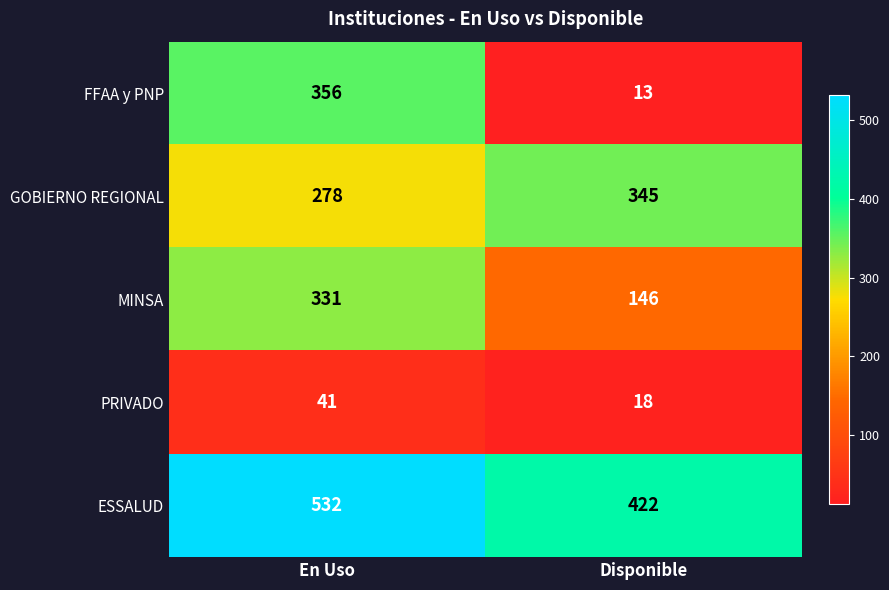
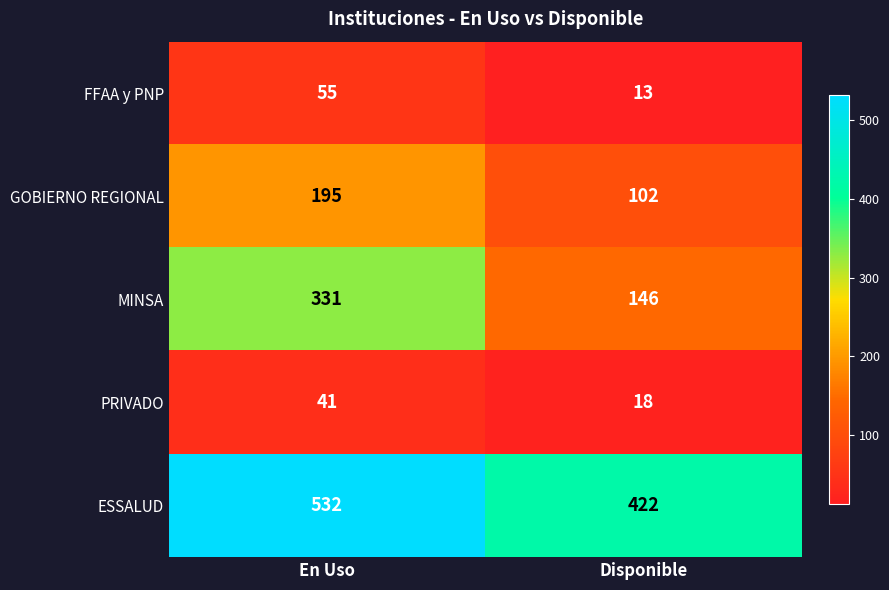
FFAA y PNP, En Uso: 356 -> 55
GOBIERNO REGIONAL, En Uso: 278 -> 195
GOBIERNO REGIONAL, Disponible: 345 -> 102
